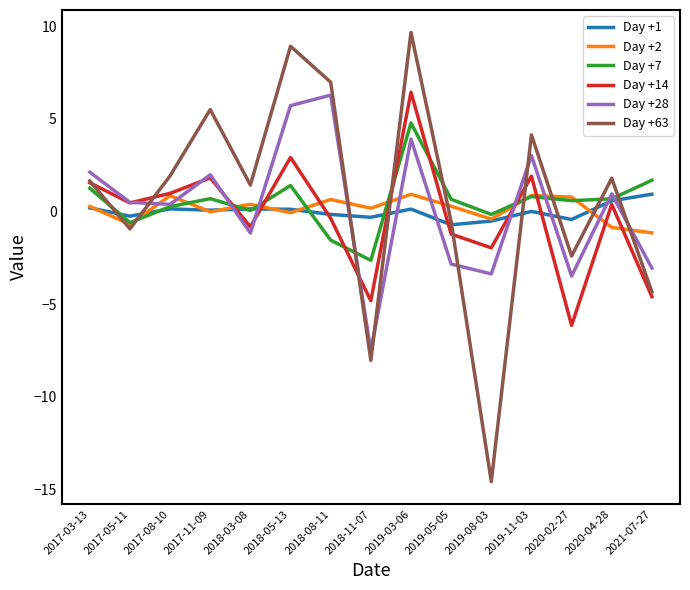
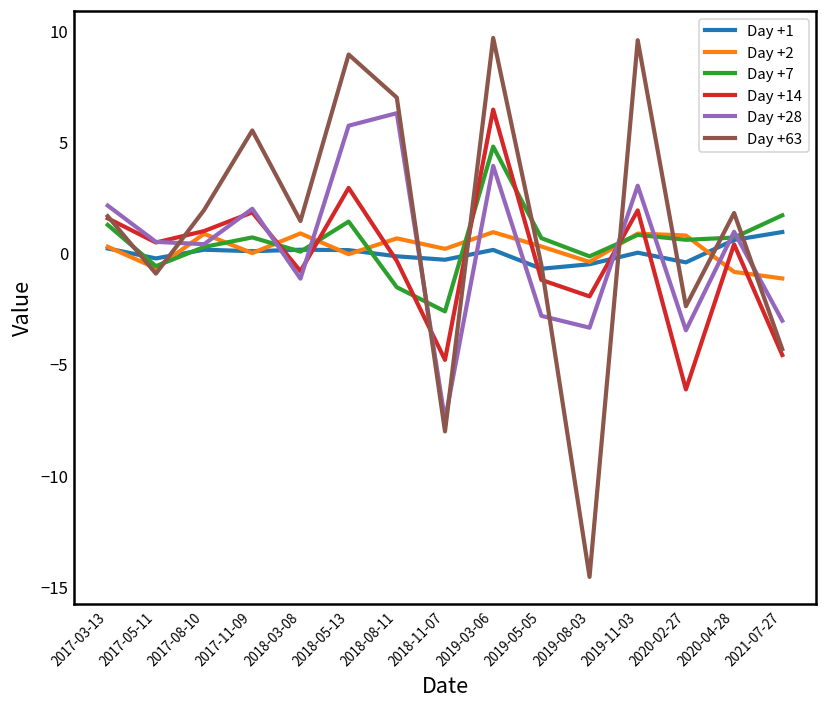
Day +2, 2018-03-08: 0.4 -> 0.9
Day +63, 2019-11-03: 4.1 -> 9.5
